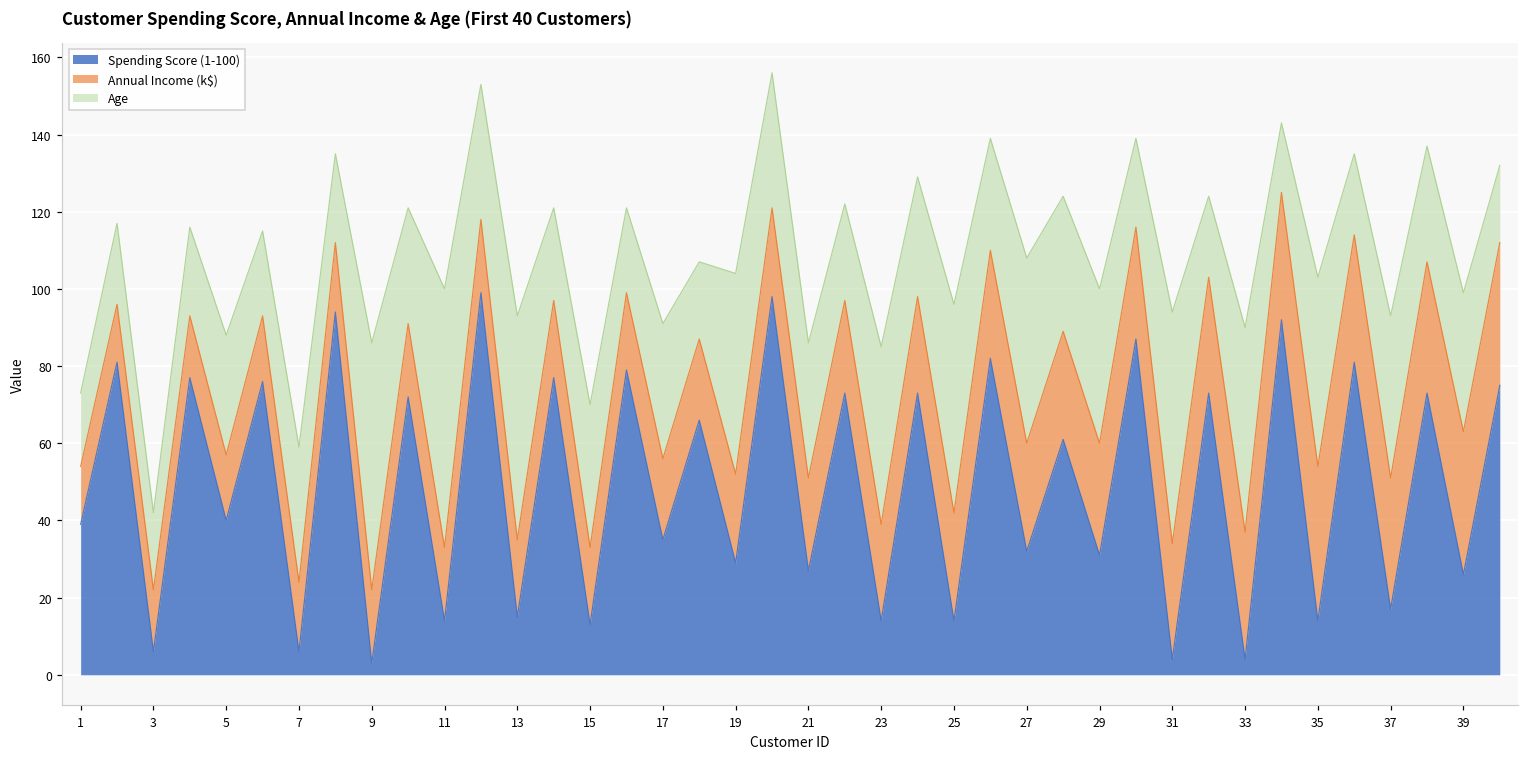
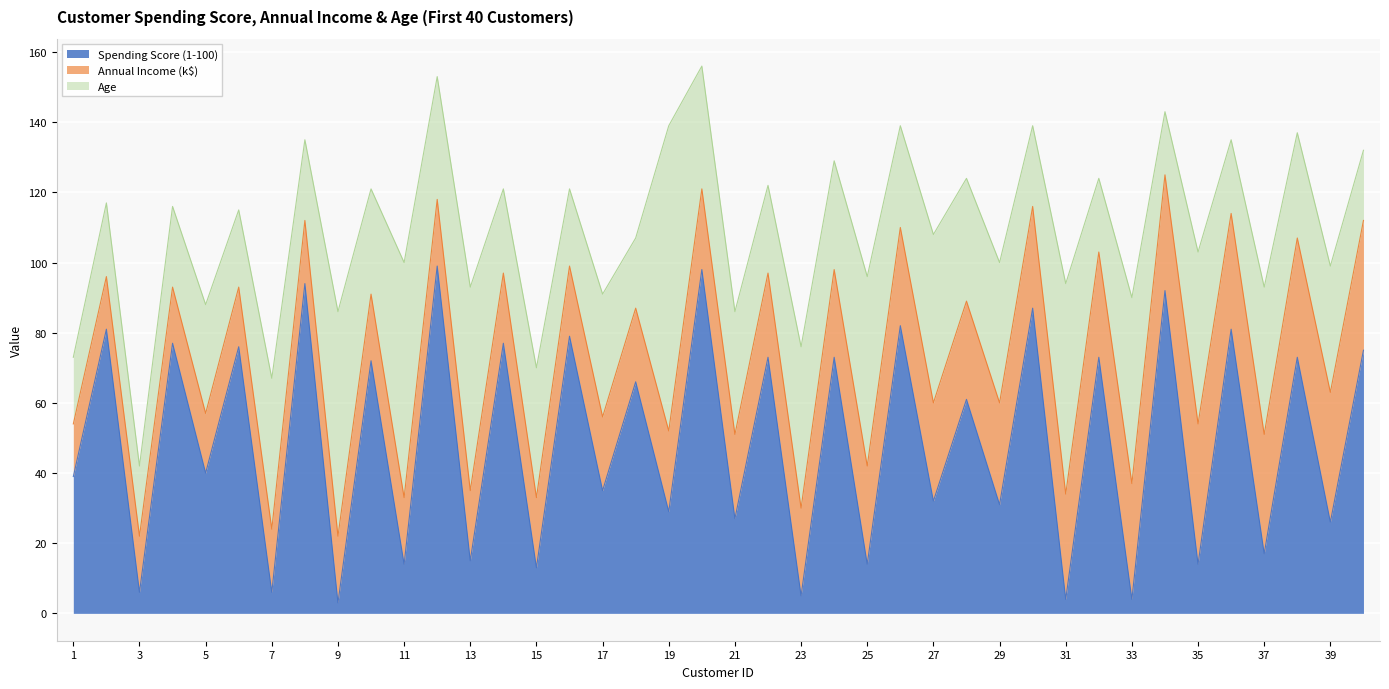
Age, 7: 35 -> 43
Age, 19: 52 -> 87
Spending Score (1-100), 23: 14 -> 5
